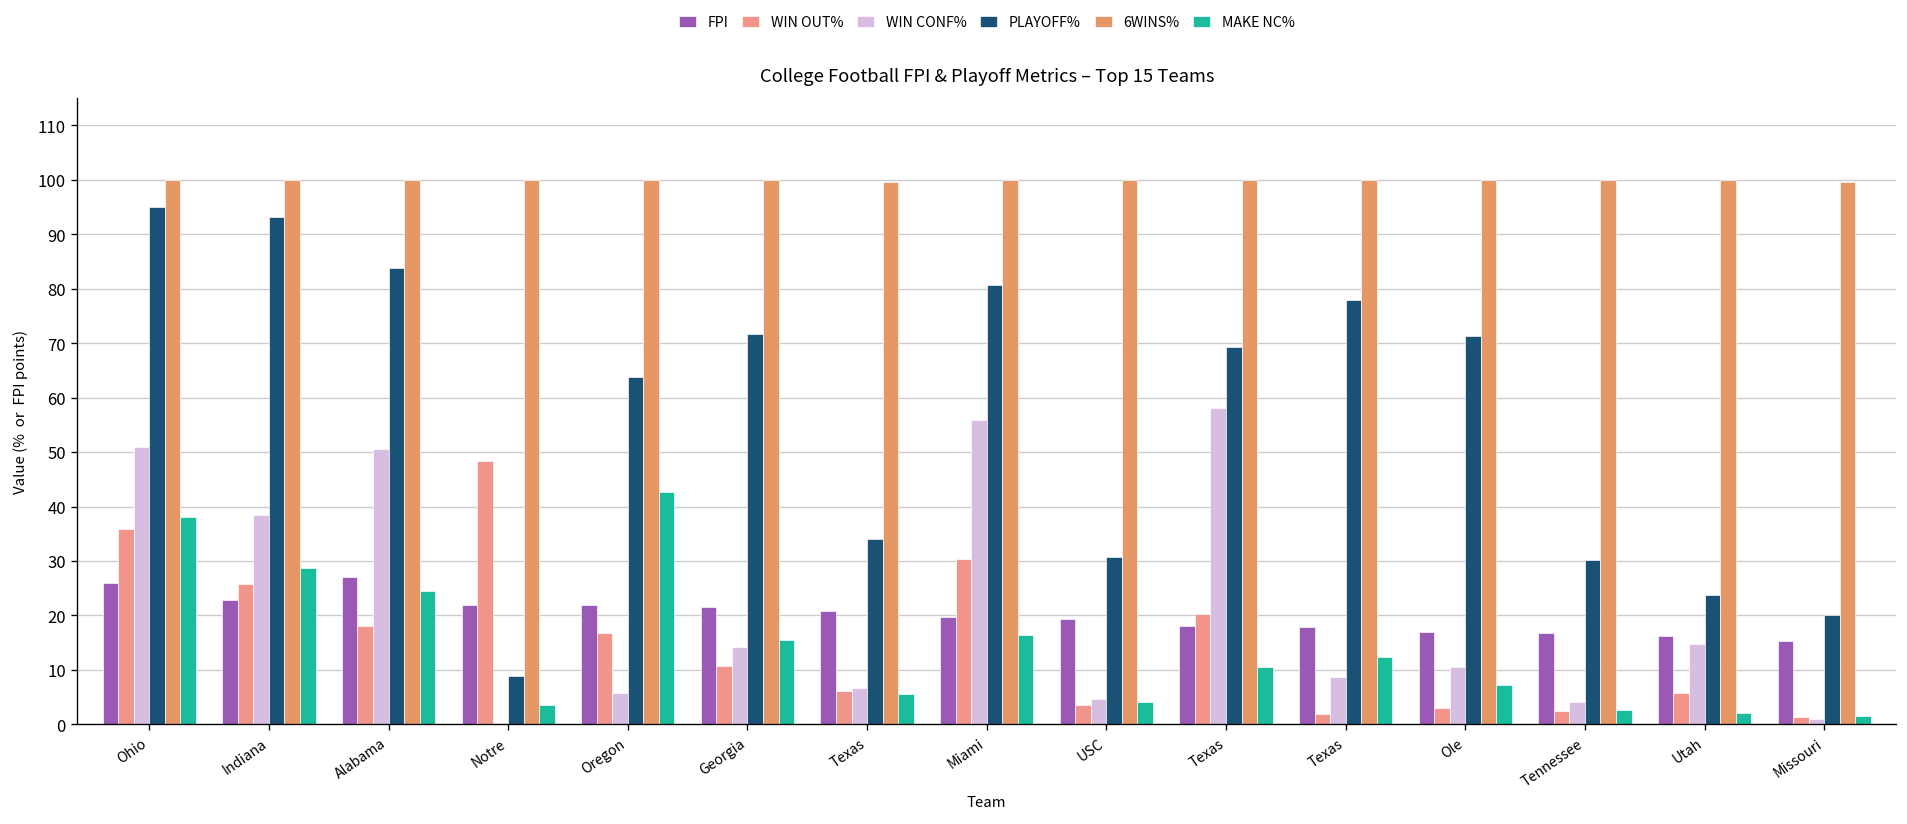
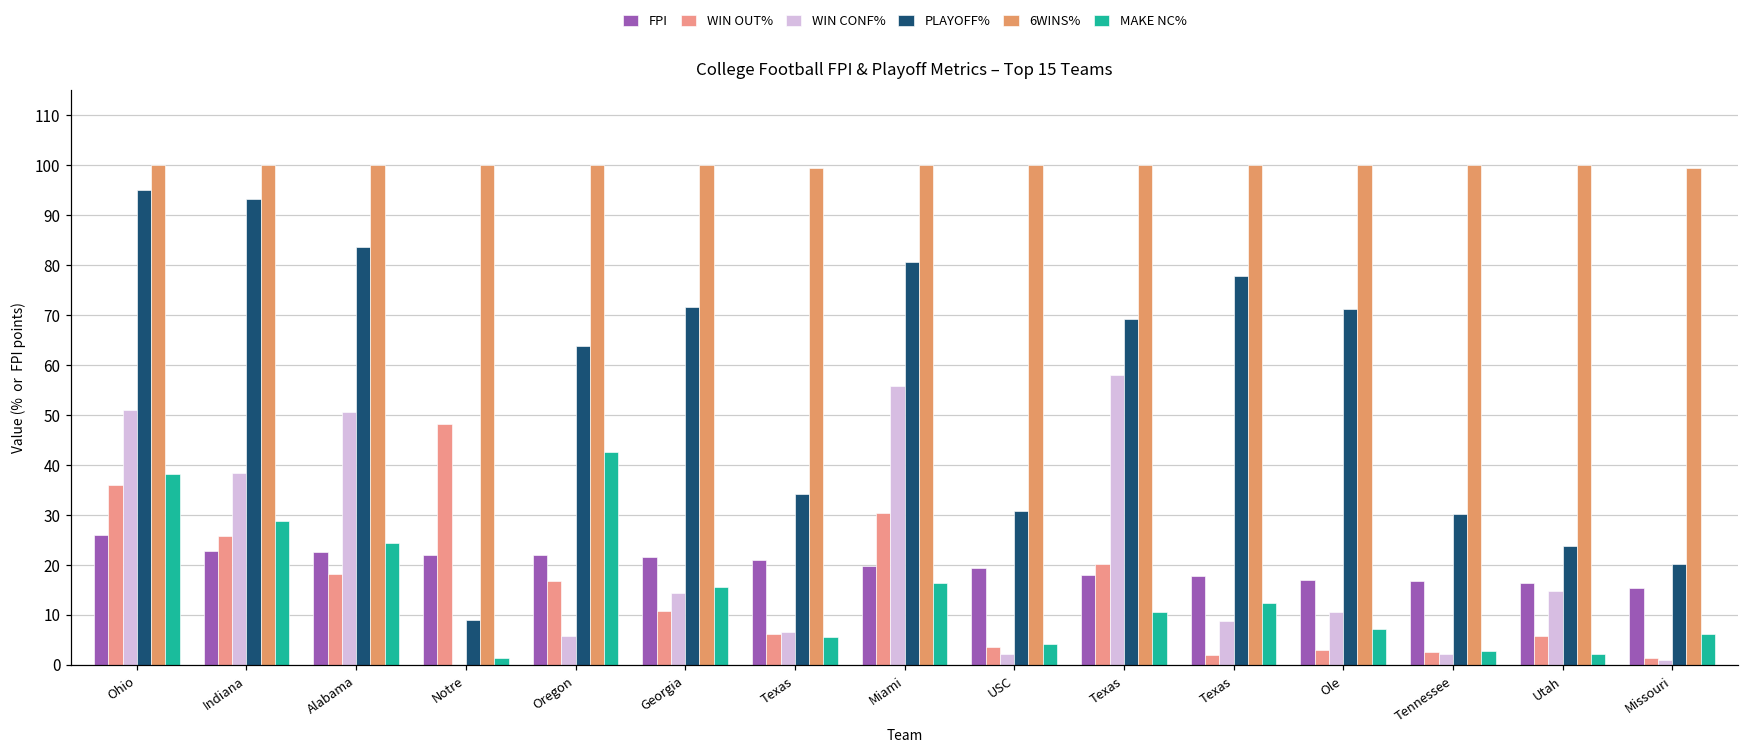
FPI, Alabama: 27 -> 23
MAKE NC%, Notre: 4 -> 1
WIN CONF%, USC: 5 -> 2
WIN CONF%, Tennessee: 4 -> 2
MAKE NC%, Missouri: 2 -> 6
